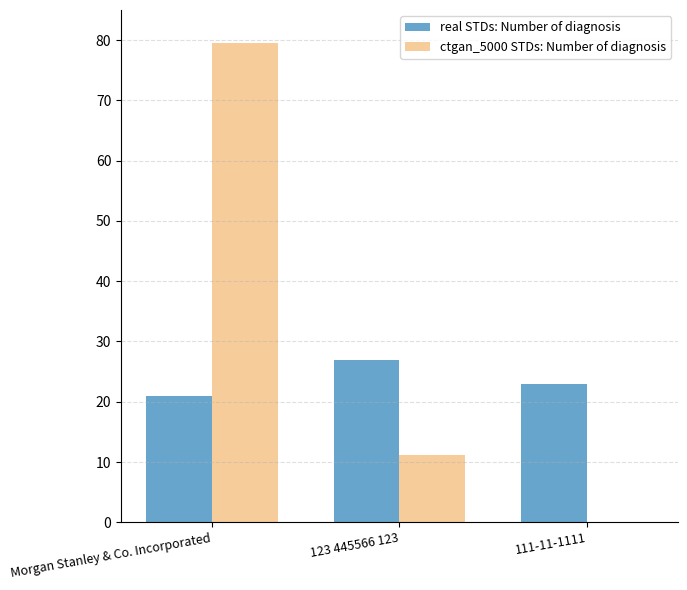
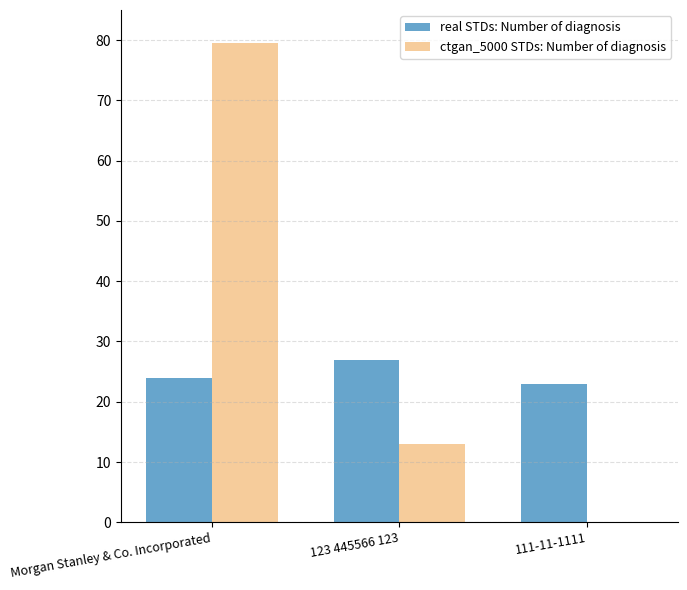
real STDs: Number of diagnosis, Morgan Stanley & Co. Incorporated: 21 -> 24
ctgan_5000 STDs: Number of diagnosis, 123 445566 123: 11 -> 13
